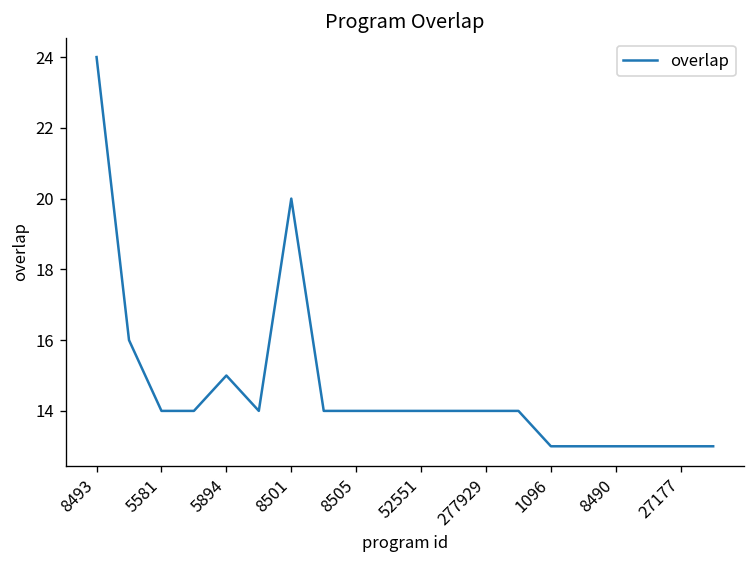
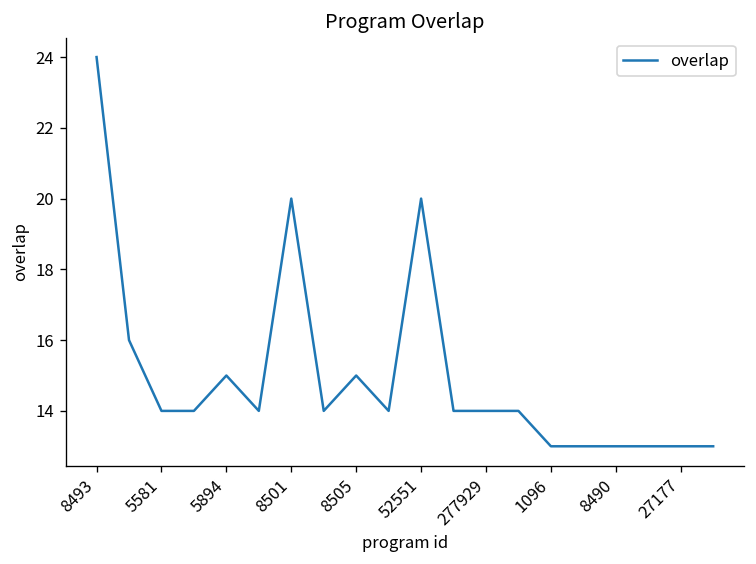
8505: 14 -> 15
52551: 14 -> 20
